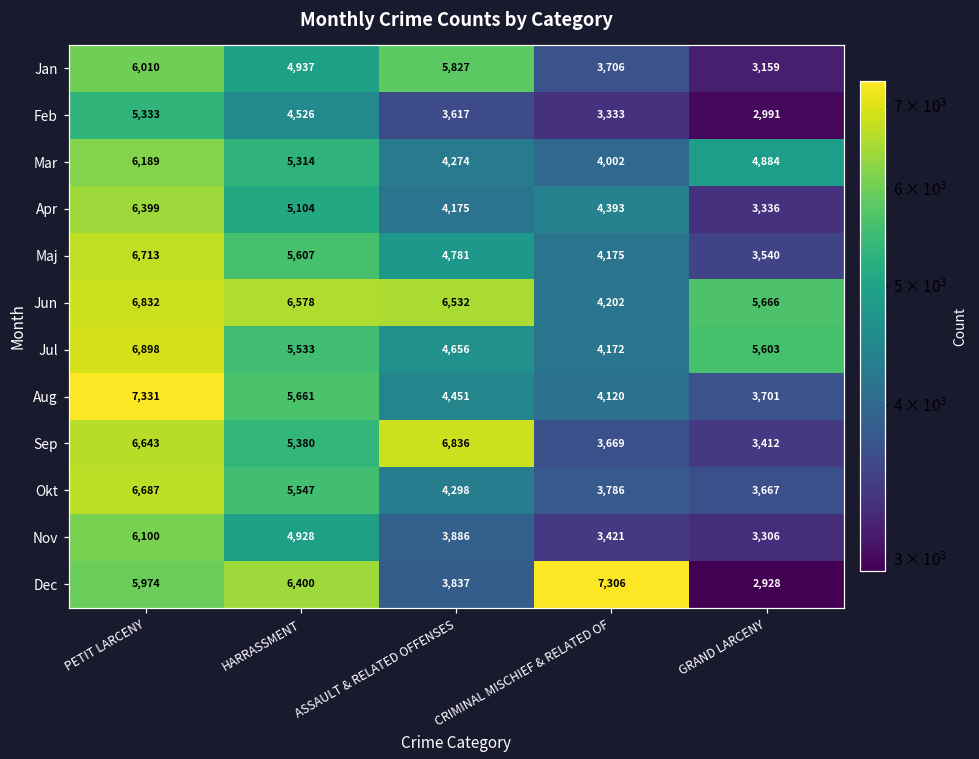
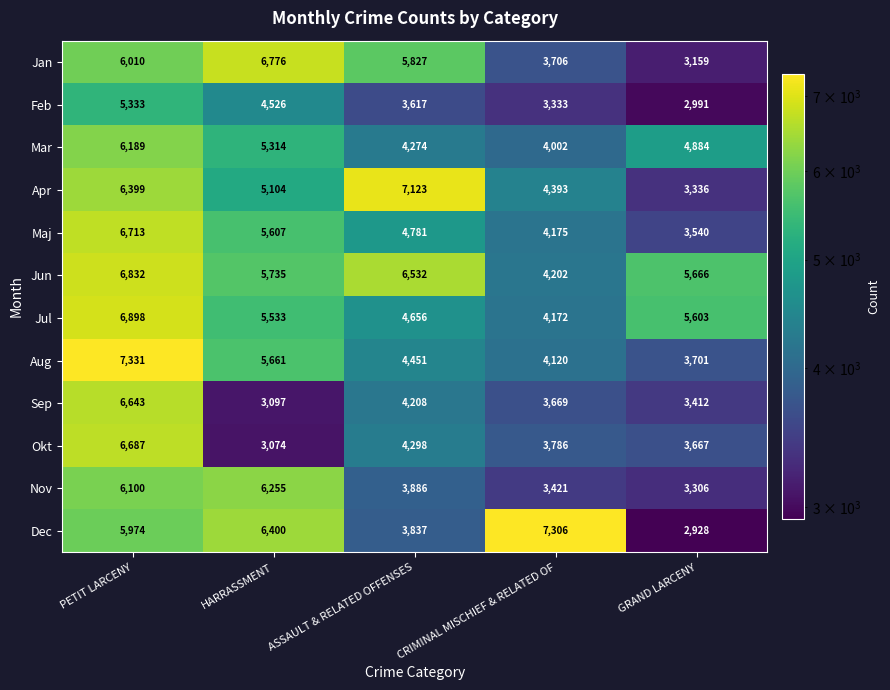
Jan, HARRASSMENT: 4,937 -> 6,776
Apr, ASSAULT & RELATED OFFENSES: 4,175 -> 7,123
Jun, HARRASSMENT: 6,578 -> 5,735
Sep, HARRASSMENT: 5,380 -> 3,097
Sep, ASSAULT & RELATED OFFENSES: 6,836 -> 4,208
Okt, HARRASSMENT: 5,547 -> 3,074
Nov, HARRASSMENT: 4,928 -> 6,255
